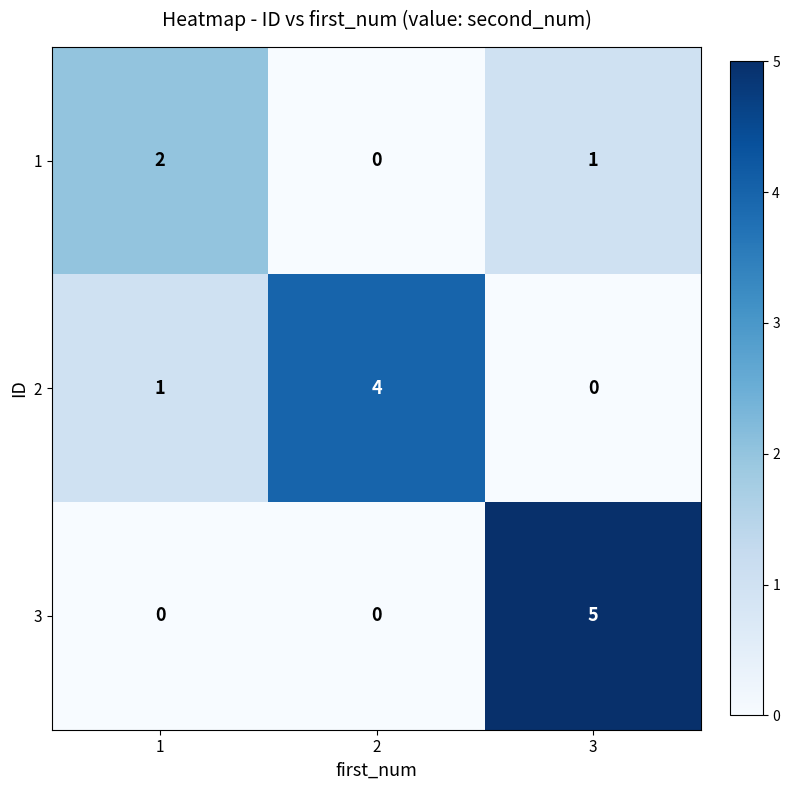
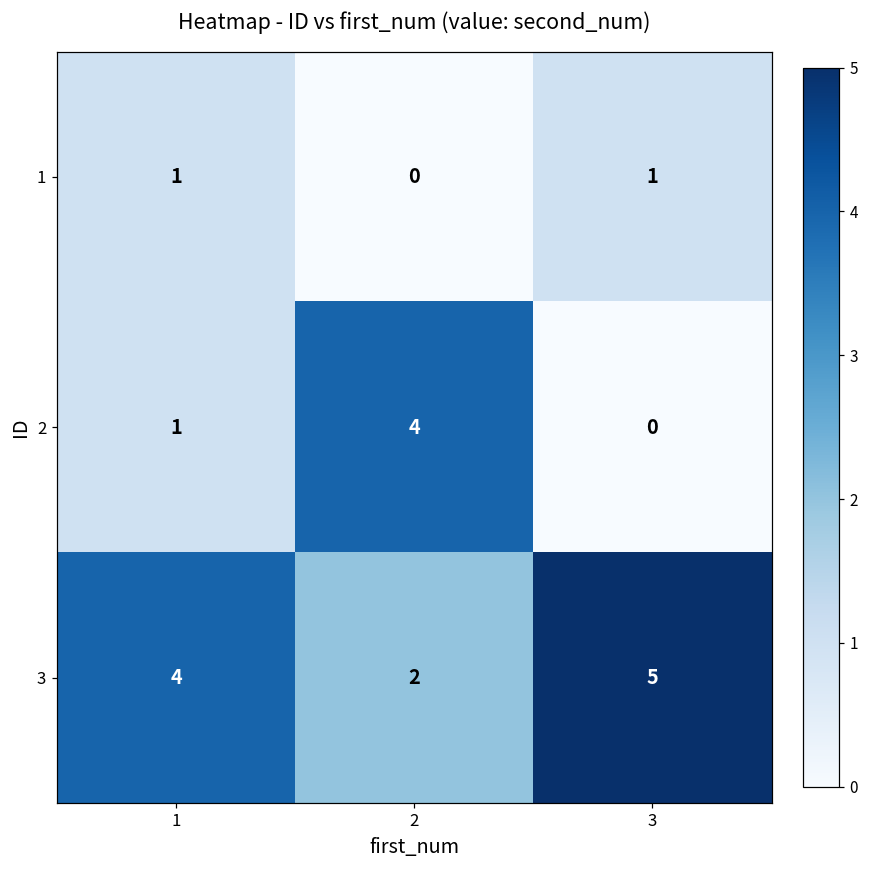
1, 1: 2 -> 1
3, 1: 0 -> 4
3, 2: 0 -> 2
